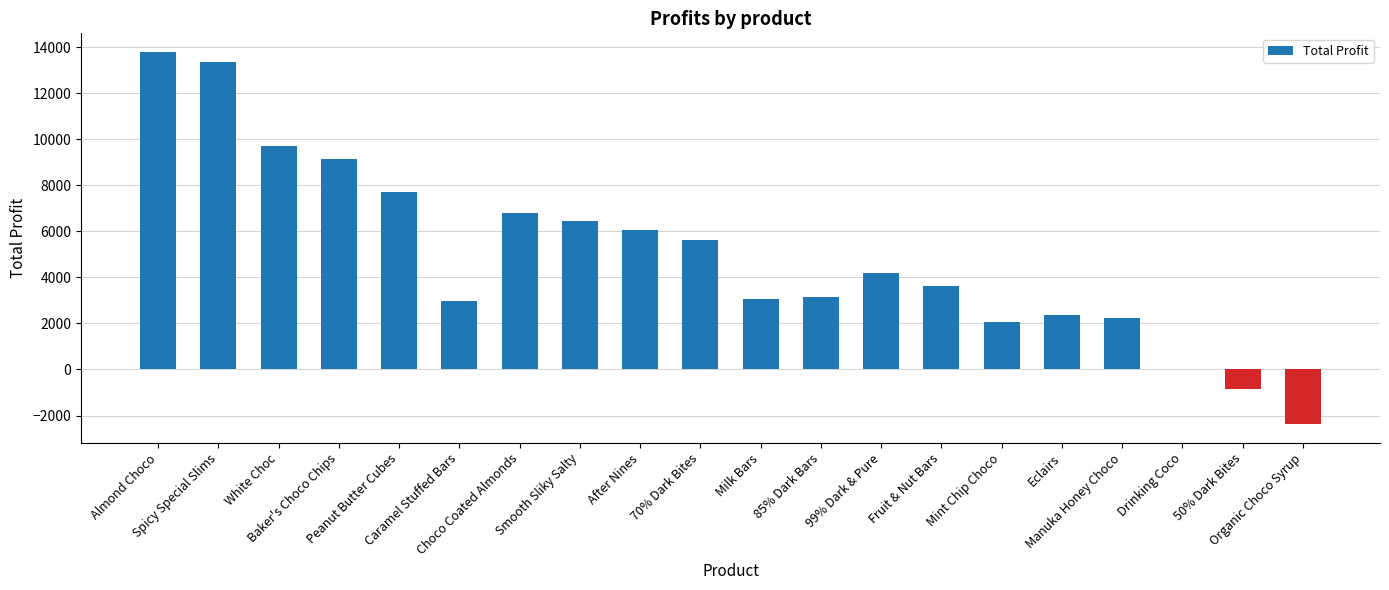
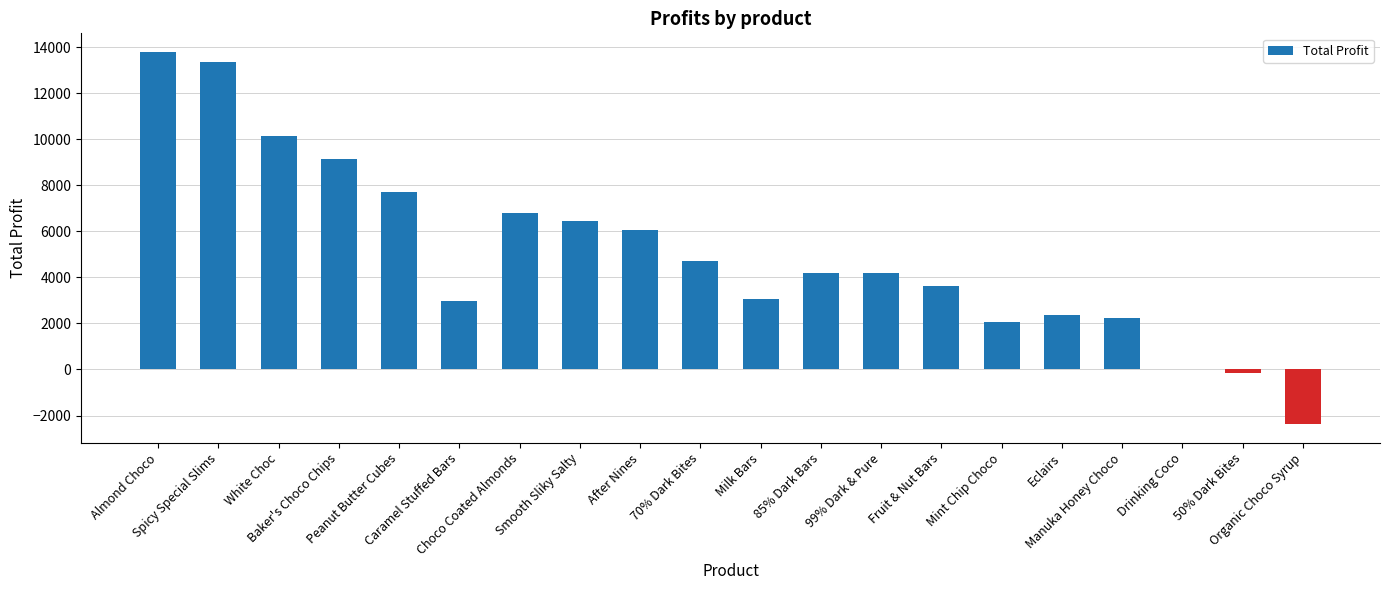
White Choc: 9700 -> 10100
70% Dark Bites: 5600 -> 4700
85% Dark Bars: 3200 -> 4200
50% Dark Bites: -900 -> -200
